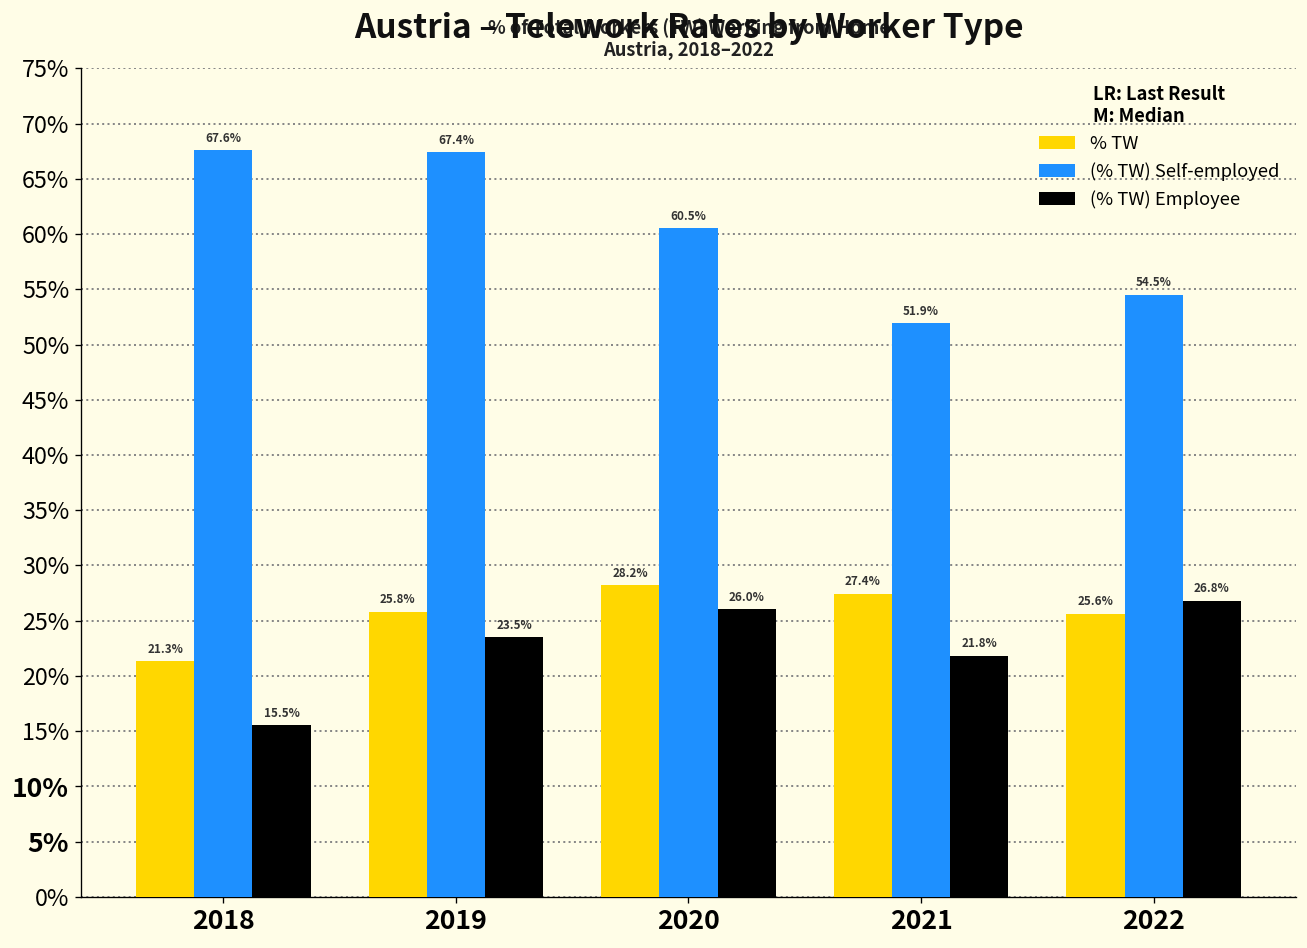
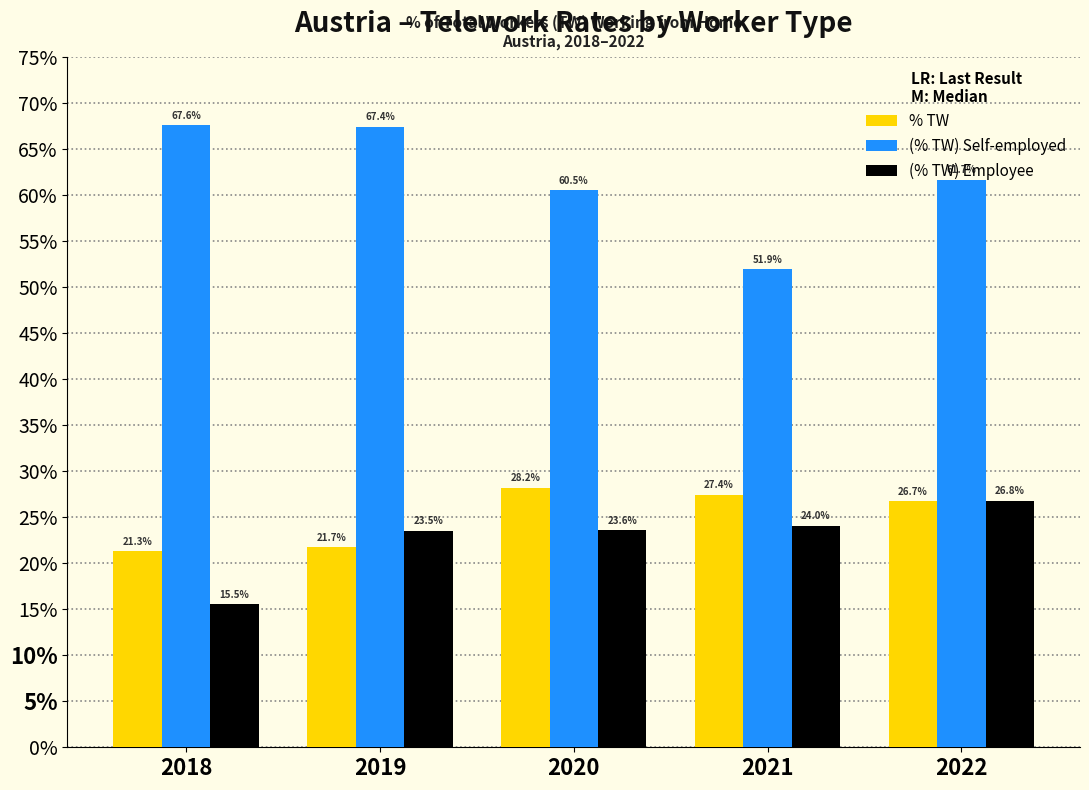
% TW, 2019: 25.8% -> 21.7%
(% TW) Employee, 2020: 26.0% -> 23.6%
(% TW) Employee, 2021: 21.8% -> 24.0%
% TW, 2022: 25.6% -> 26.7%
(% TW) Self-employed, 2022: 54.5% -> 61.7%
